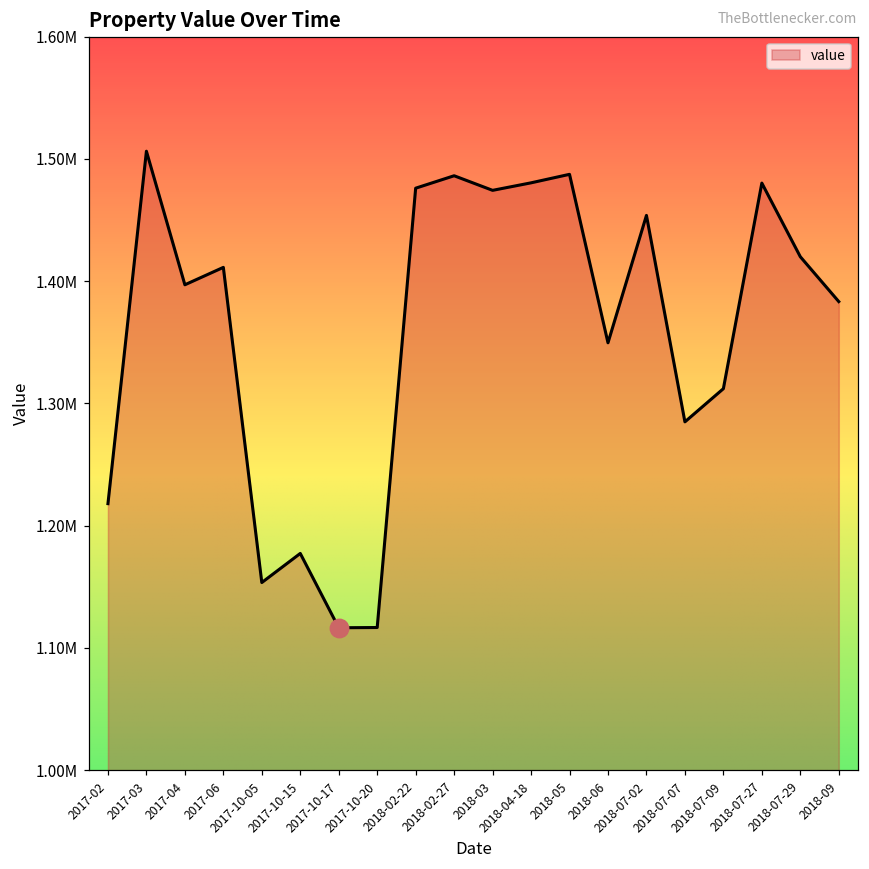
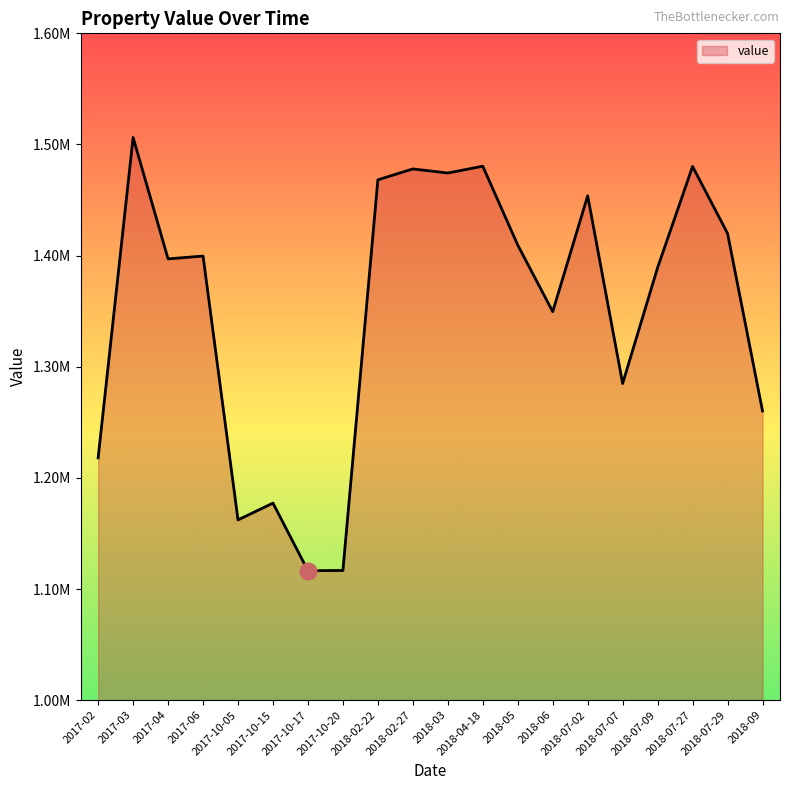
value, 2017-06: 1411000 -> 1400000
value, 2017-10-05: 1153000 -> 1162000
value, 2018-02-22: 1476000 -> 1468000
value, 2018-02-27: 1486000 -> 1478000
value, 2018-05: 1487000 -> 1409000
value, 2018-07-09: 1312000 -> 1389000
value, 2018-09: 1383000 -> 1260000
